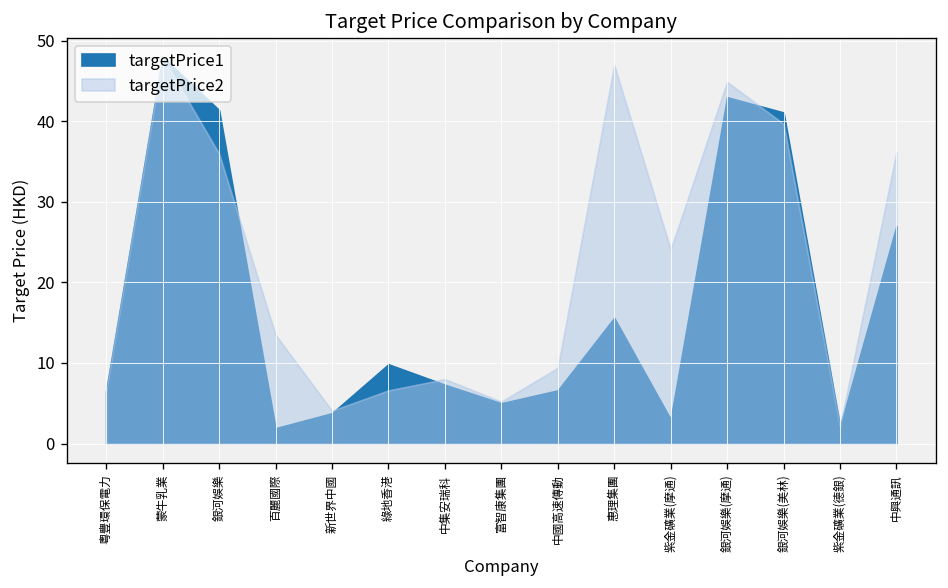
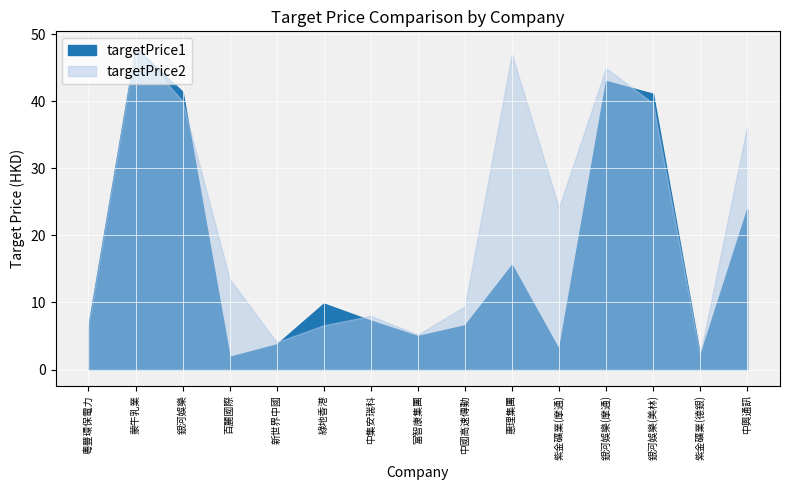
targetPrice2, 銀河娛樂: 36 -> 40
targetPrice1, 中興通訊: 27 -> 24
